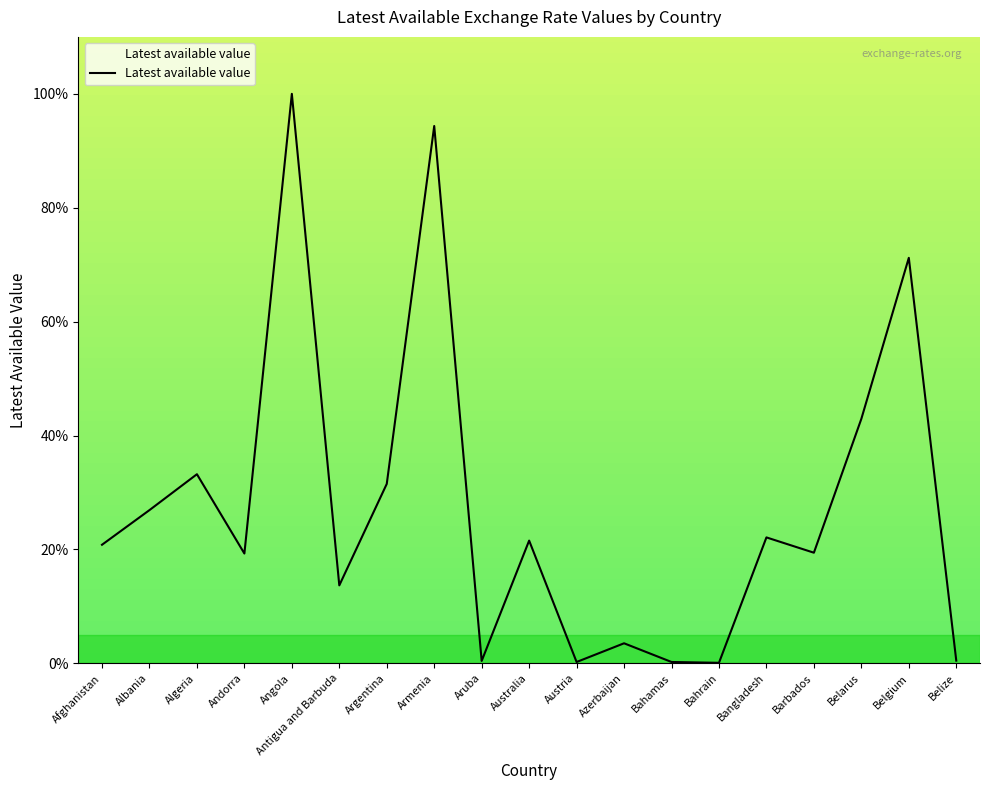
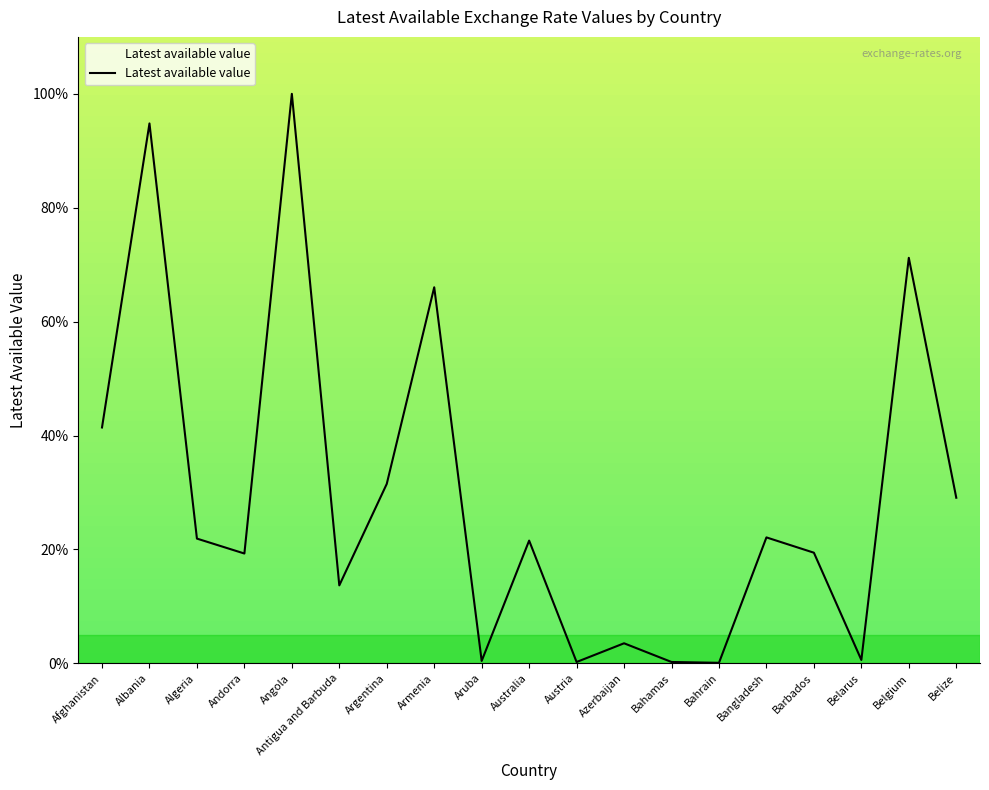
Afghanistan: 21% -> 41%
Albania: 27% -> 95%
Algeria: 33% -> 22%
Armenia: 94% -> 66%
Belarus: 43% -> 1%
Belize: 0% -> 29%
